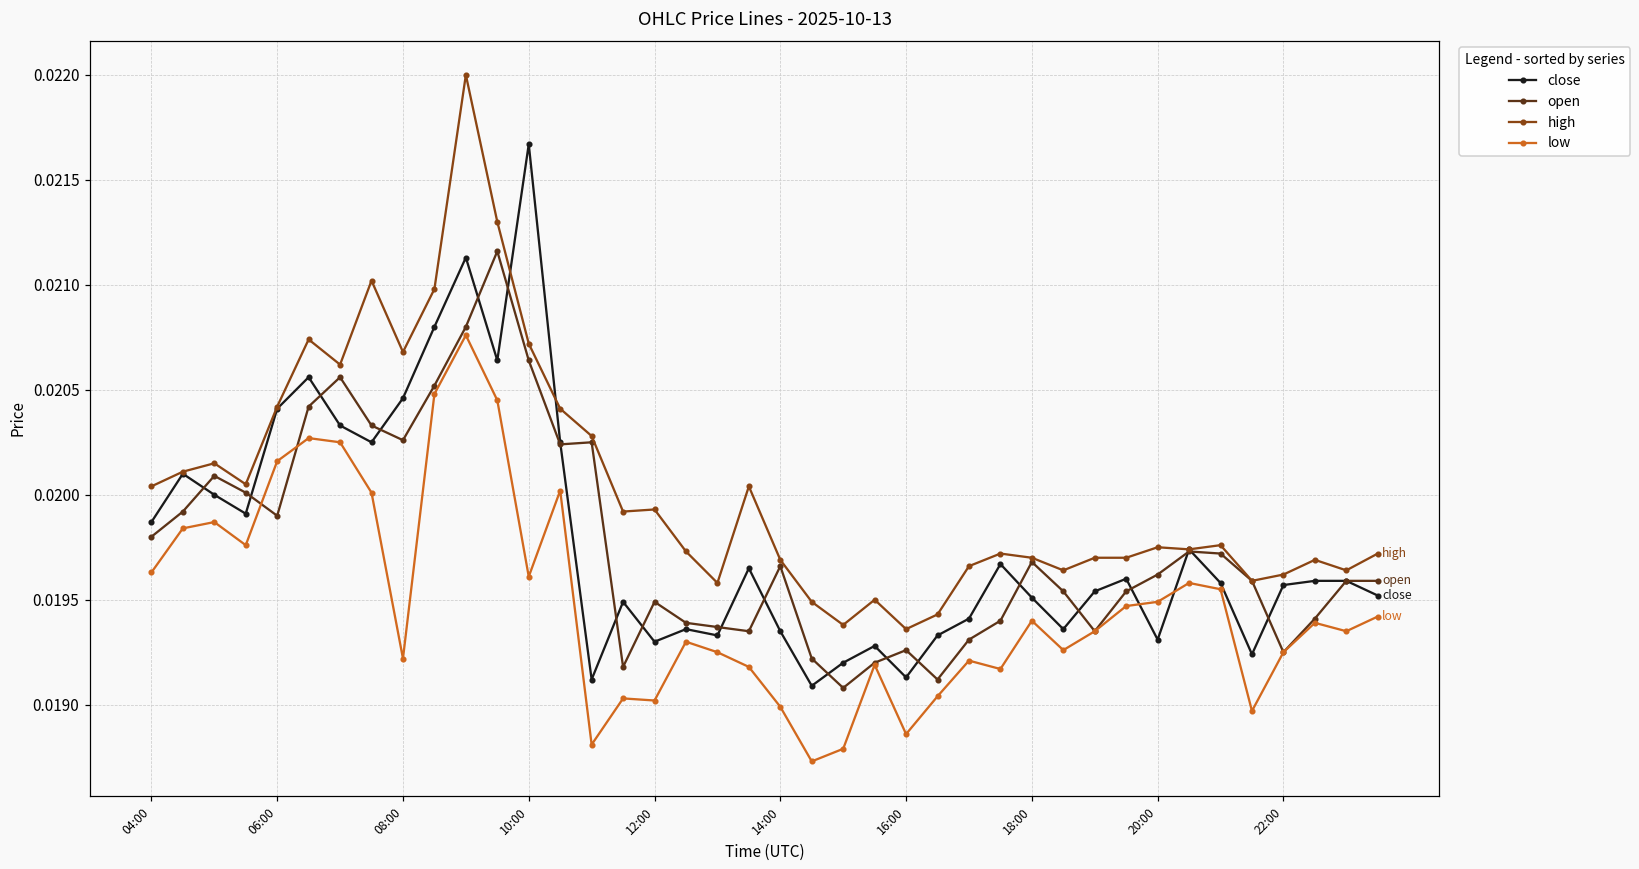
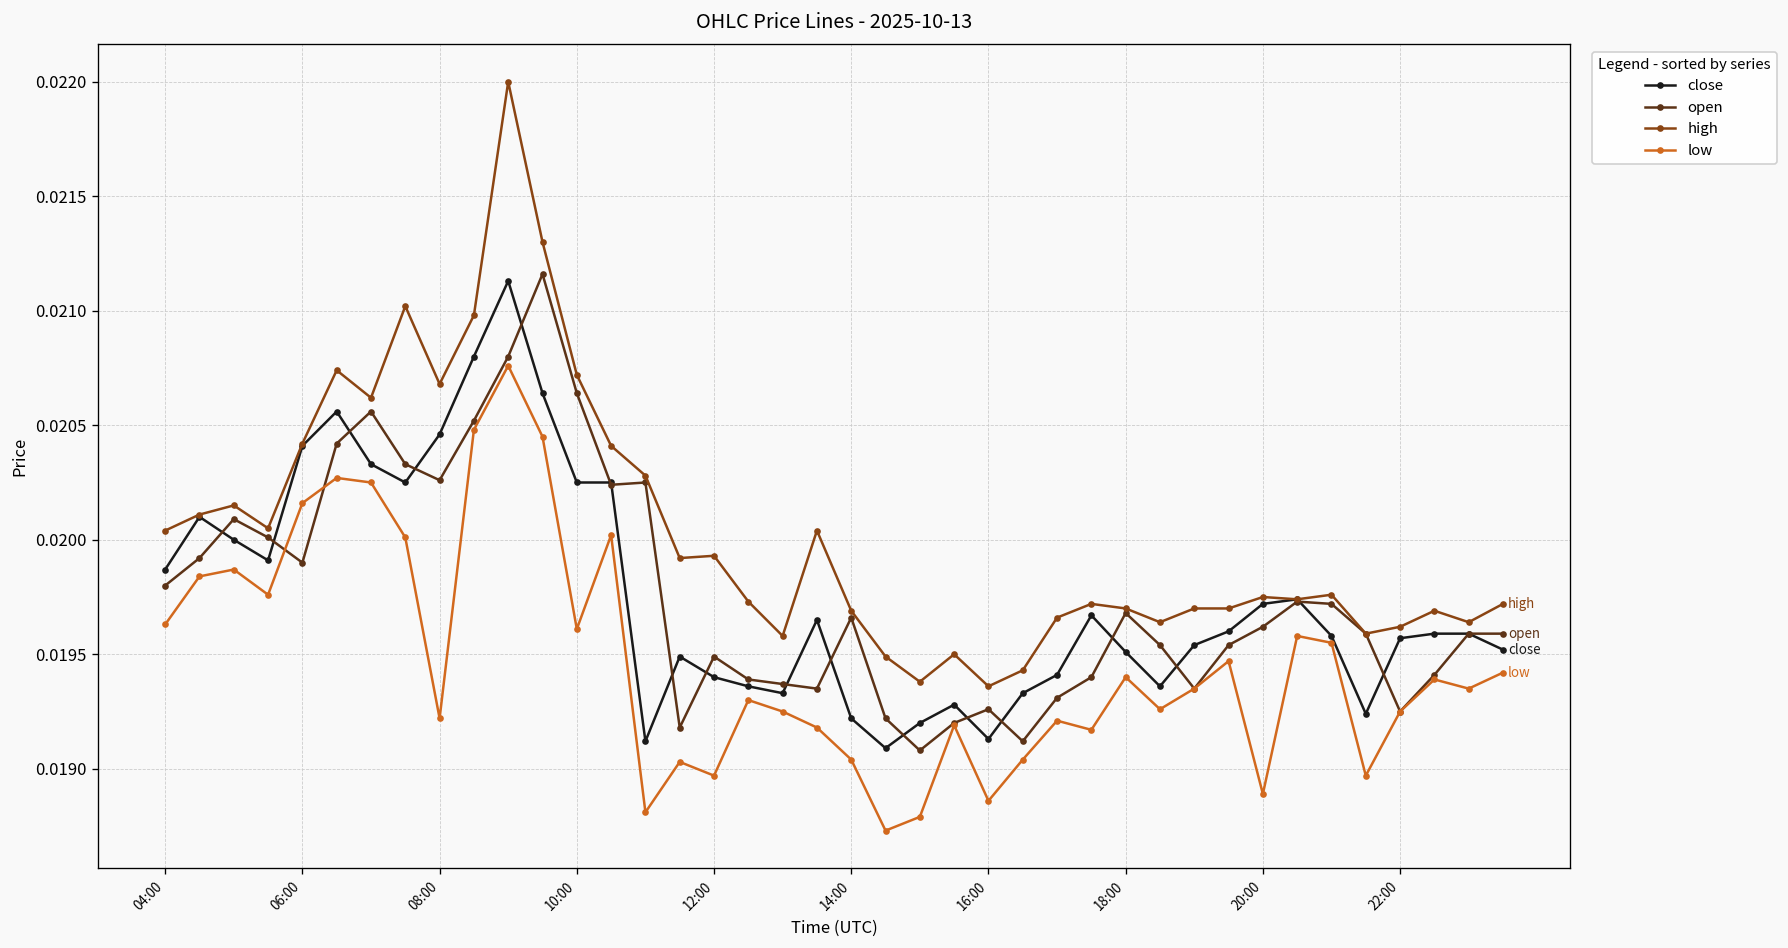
close, 10:00: 0.02167 -> 0.02025
close, 12:00: 0.0193 -> 0.0194
low, 12:00: 0.01902 -> 0.01897
close, 14:00: 0.01935 -> 0.01922
low, 14:00: 0.01899 -> 0.01904
close, 20:00: 0.01931 -> 0.01972
low, 20:00: 0.01949 -> 0.01889
